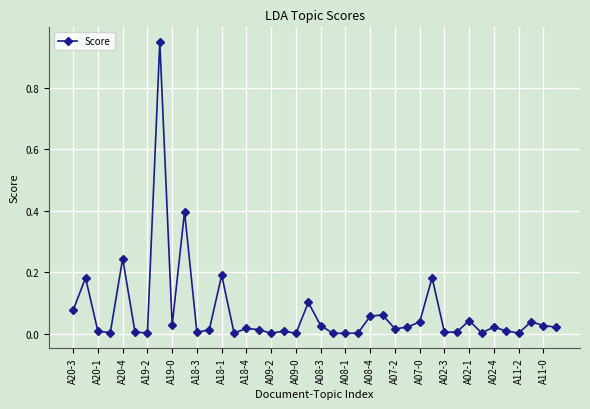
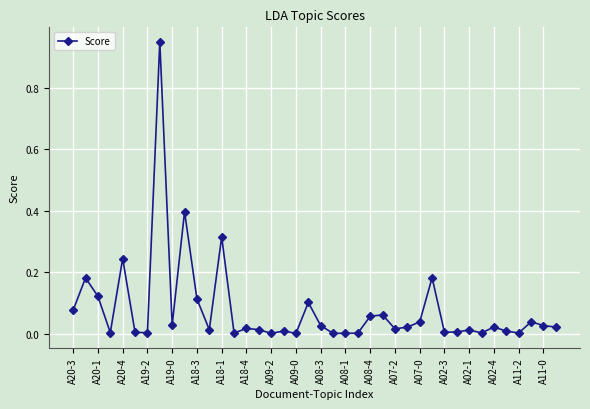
A20-1: 0.01 -> 0.12
A18-3: 0.00 -> 0.11
A18-1: 0.19 -> 0.31
A02-1: 0.04 -> 0.01
